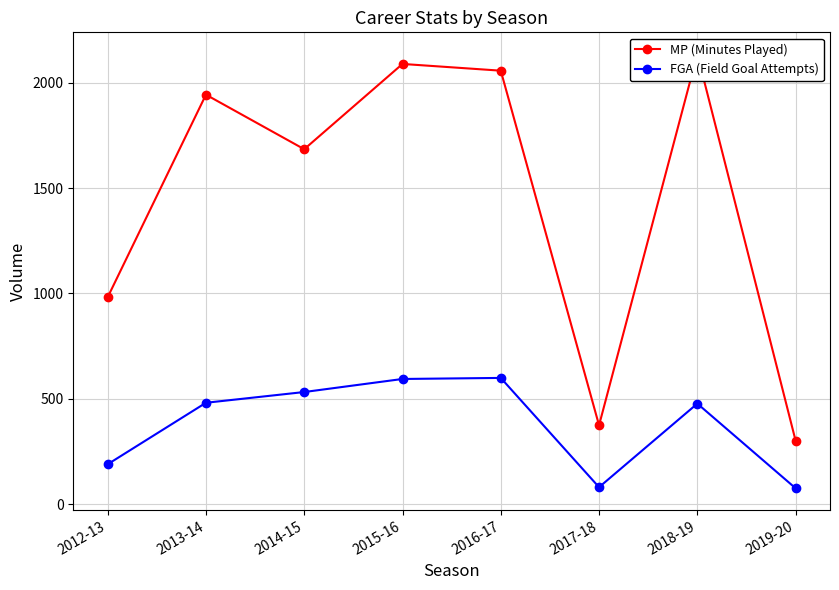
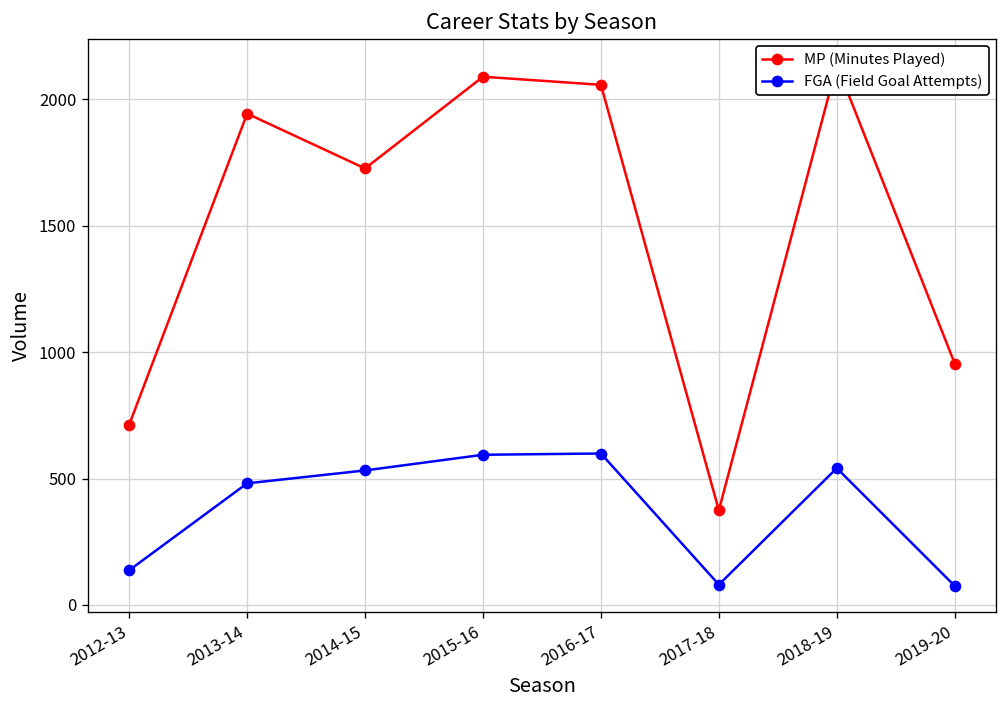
MP (Minutes Played), 2012-13: 980 -> 710
FGA (Field Goal Attempts), 2012-13: 190 -> 140
MP (Minutes Played), 2014-15: 1690 -> 1730
FGA (Field Goal Attempts), 2018-19: 480 -> 540
MP (Minutes Played), 2019-20: 300 -> 960
